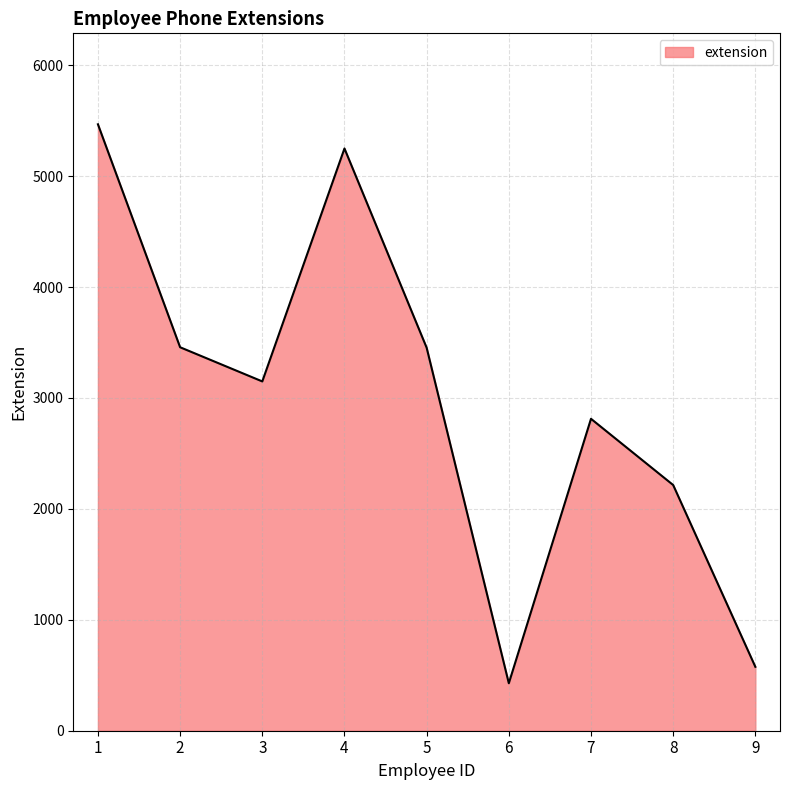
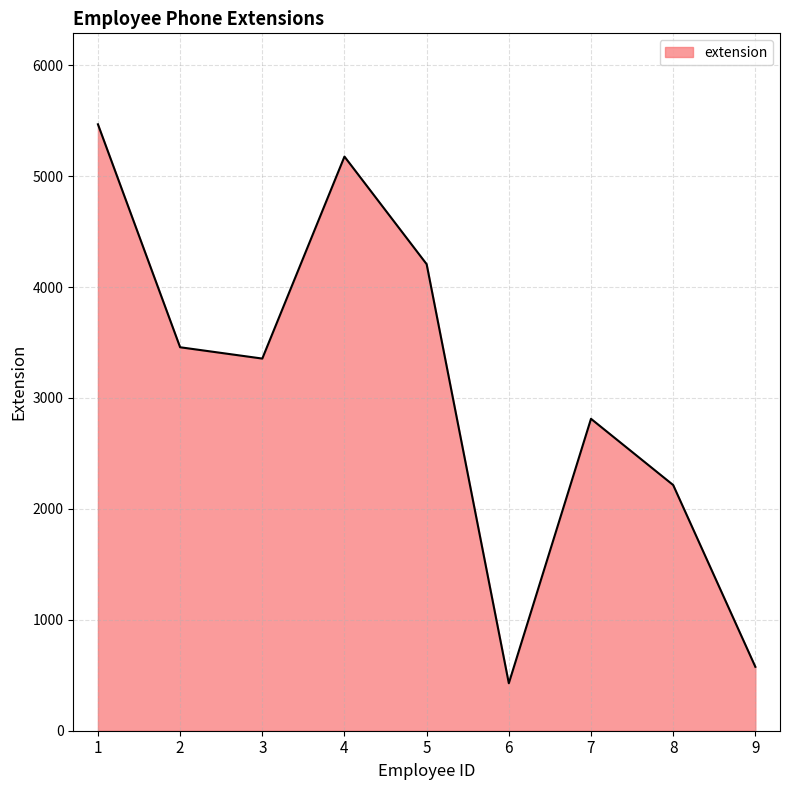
3: 3150 -> 3360
4: 5250 -> 5180
5: 3450 -> 4210
